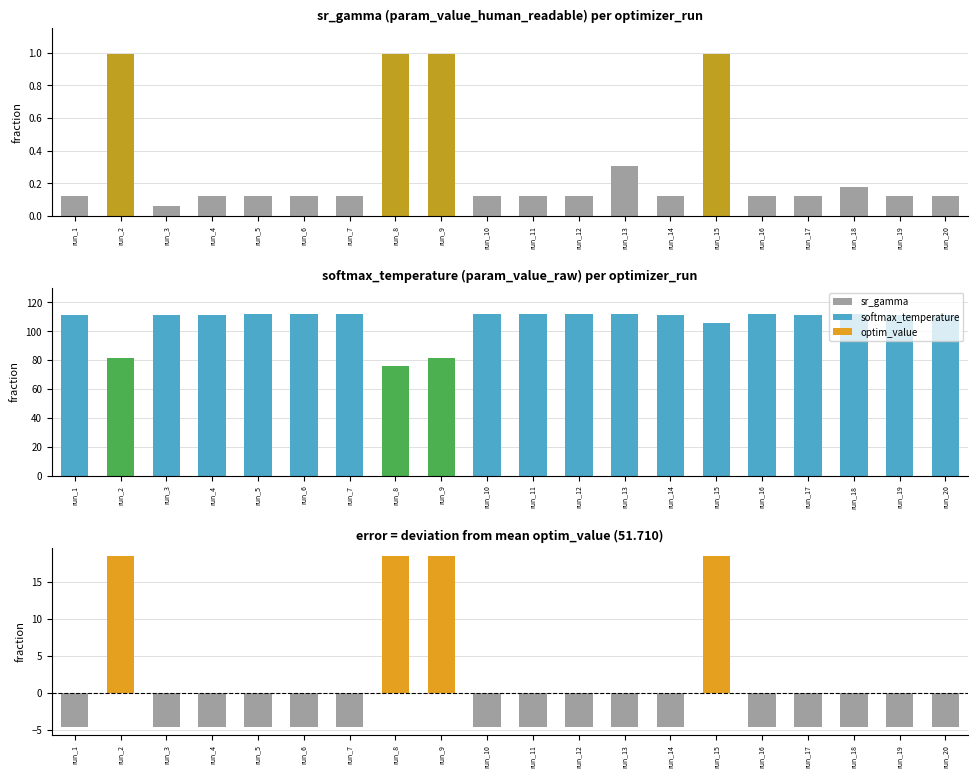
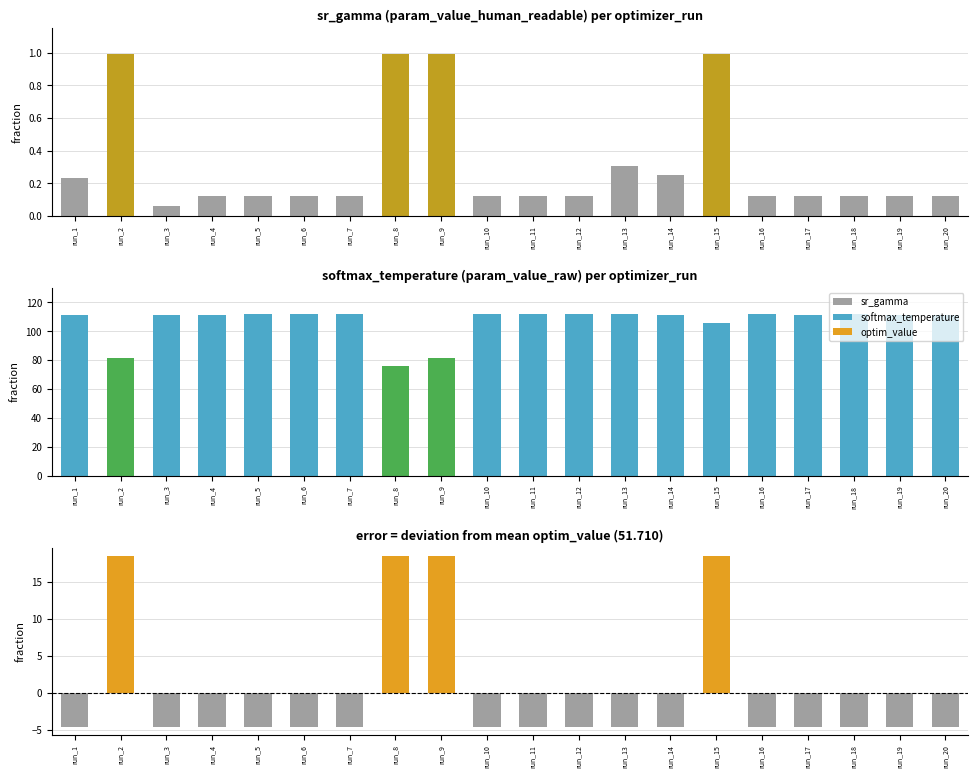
sr_gamma (param_value_human_readable) per optimizer_run, run_1: 0.12 -> 0.23
sr_gamma (param_value_human_readable) per optimizer_run, run_14: 0.12 -> 0.25
sr_gamma (param_value_human_readable) per optimizer_run, run_18: 0.18 -> 0.12
